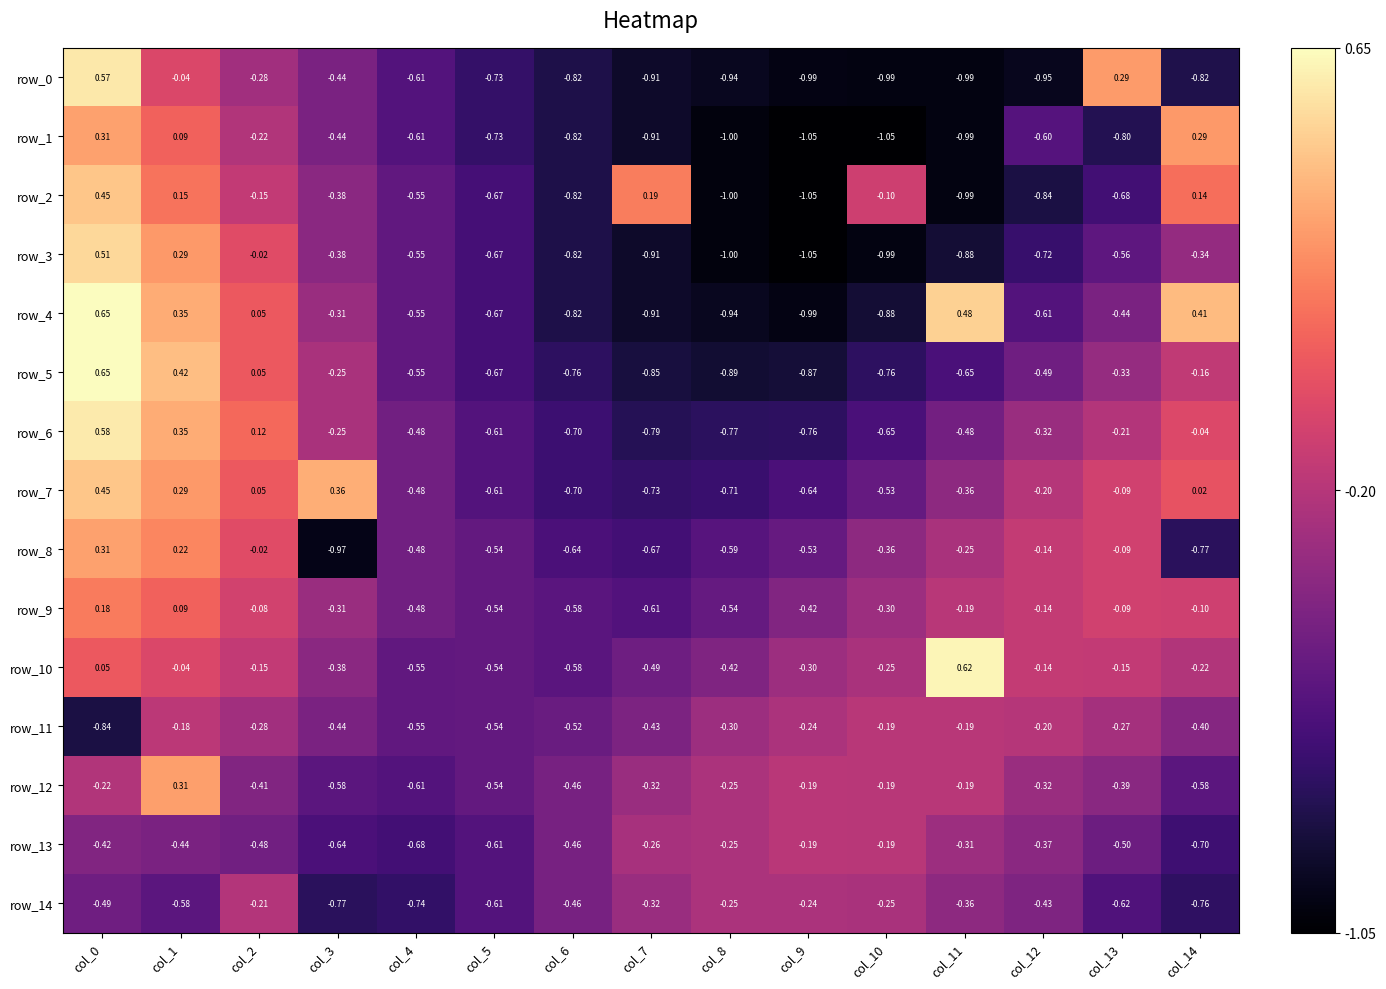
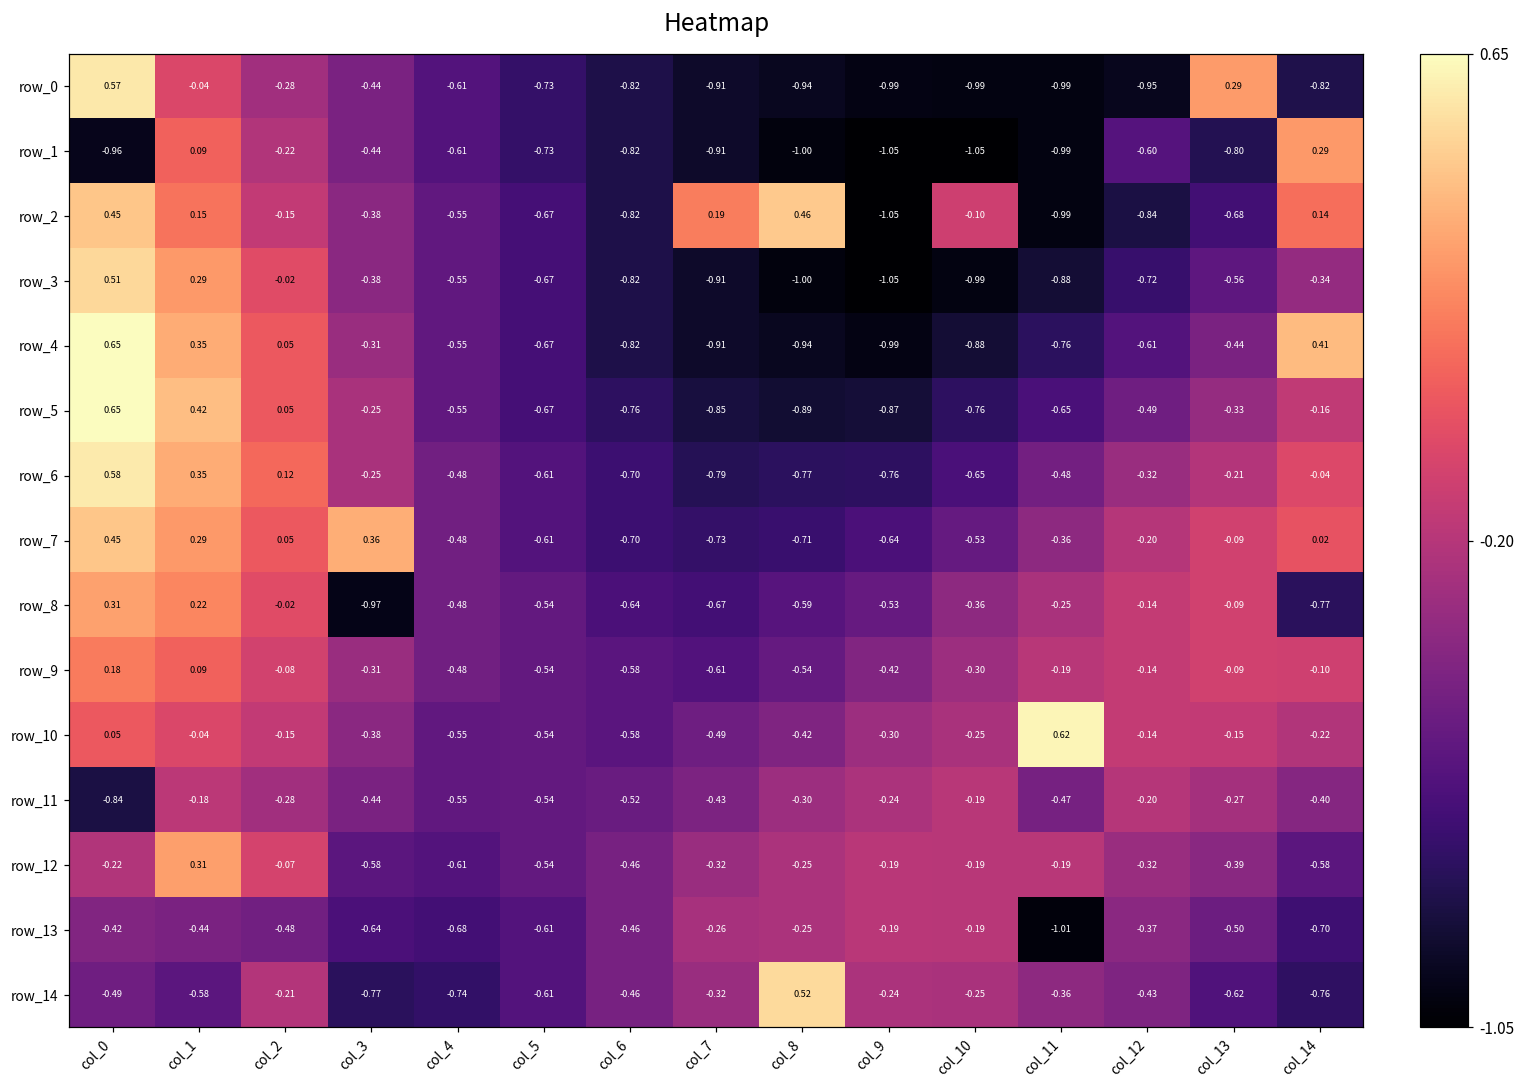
row_1, col_0: 0.31 -> -0.96
row_2, col_8: -1.00 -> 0.46
row_4, col_11: 0.48 -> -0.76
row_11, col_11: -0.19 -> -0.47
row_12, col_2: -0.41 -> -0.07
row_13, col_11: -0.31 -> -1.01
row_14, col_8: -0.25 -> 0.52
